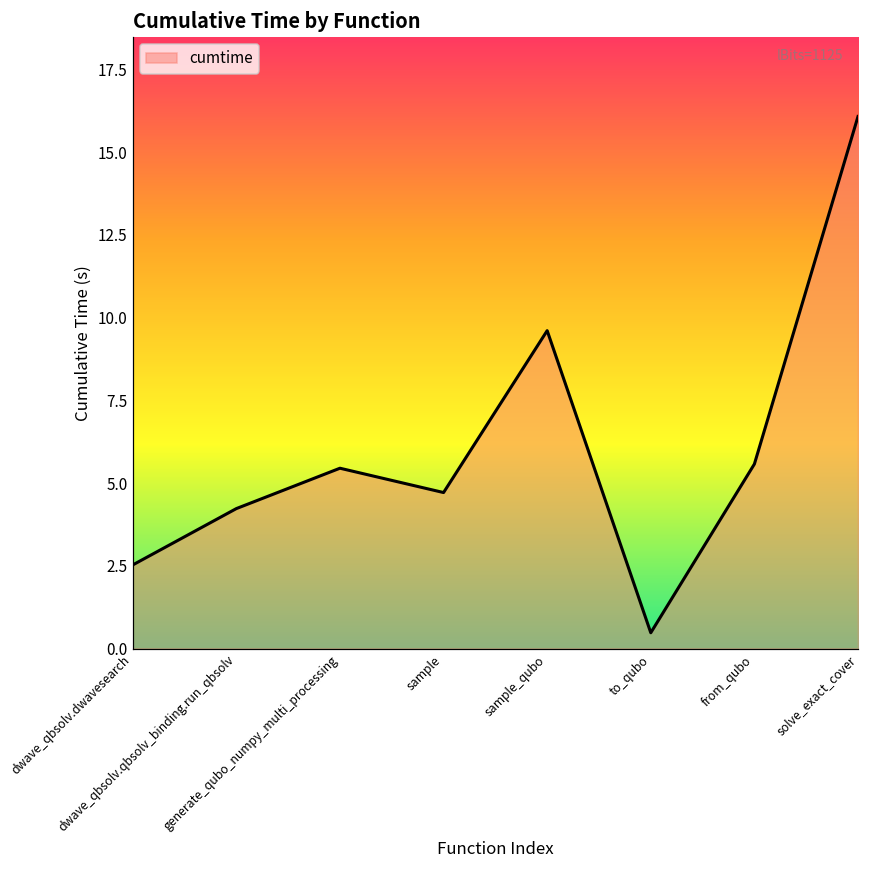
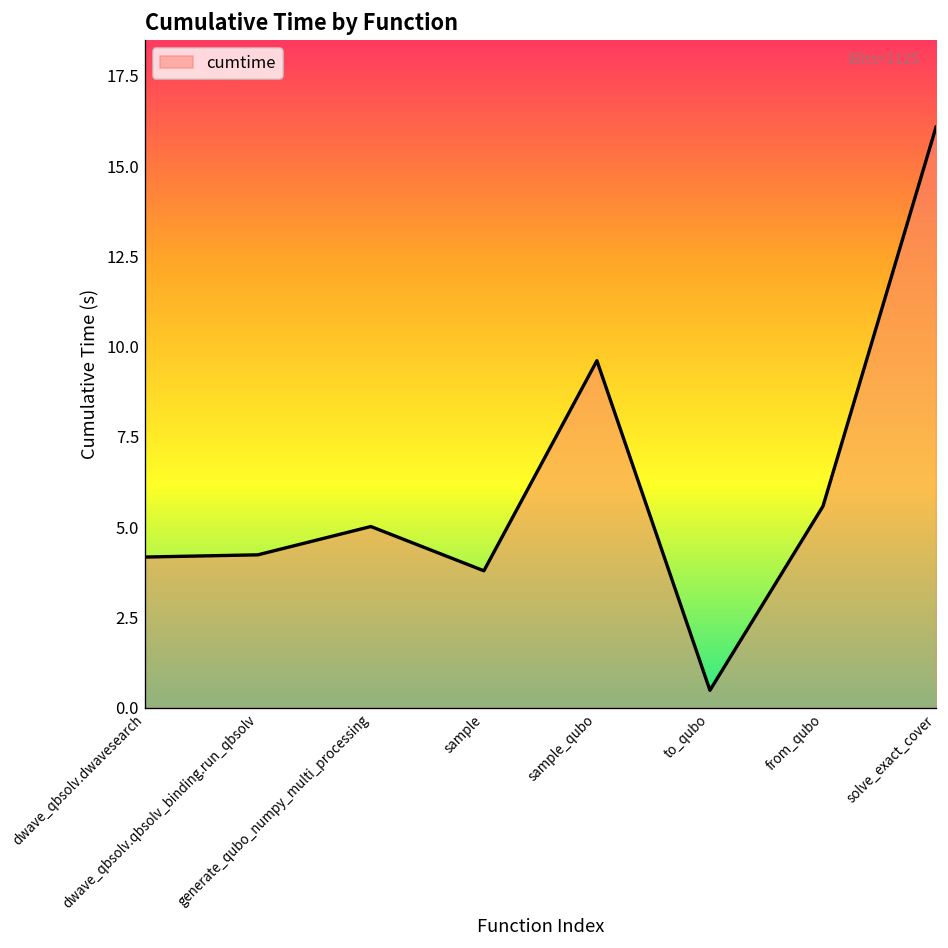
dwave_qbsolv.dwavesearch: 2.5 -> 4.2
generate_qubo_numpy_multi_processing: 5.5 -> 5.0
sample: 4.7 -> 3.8
